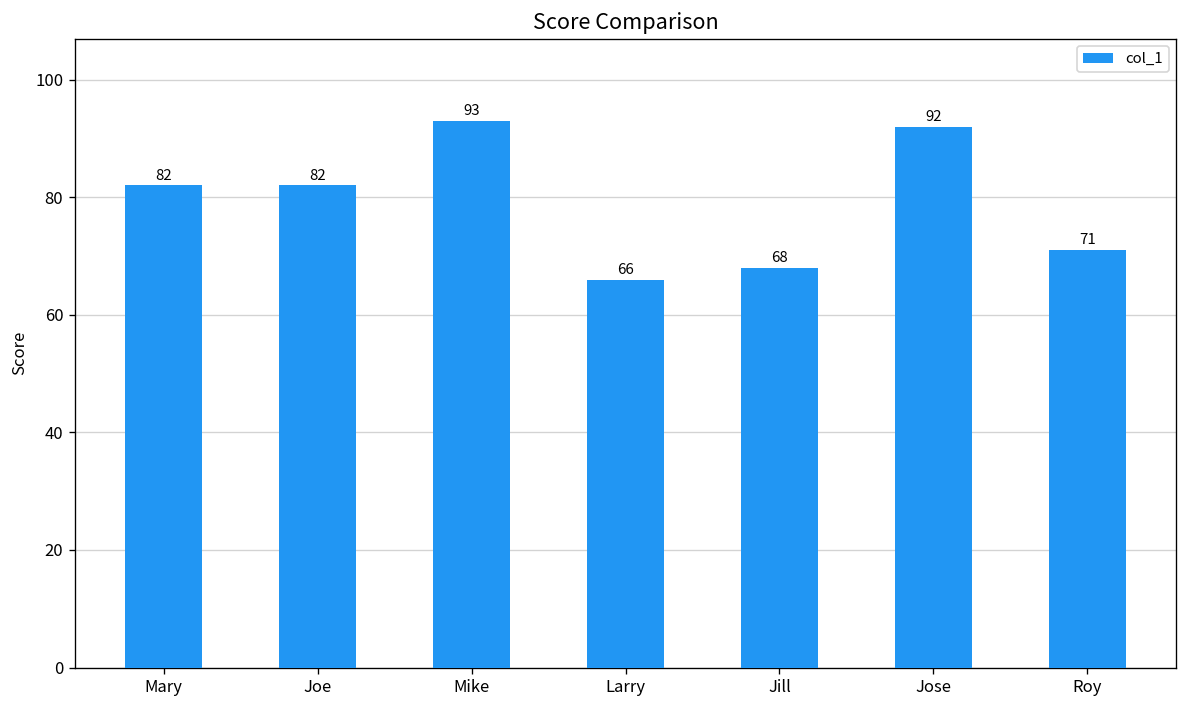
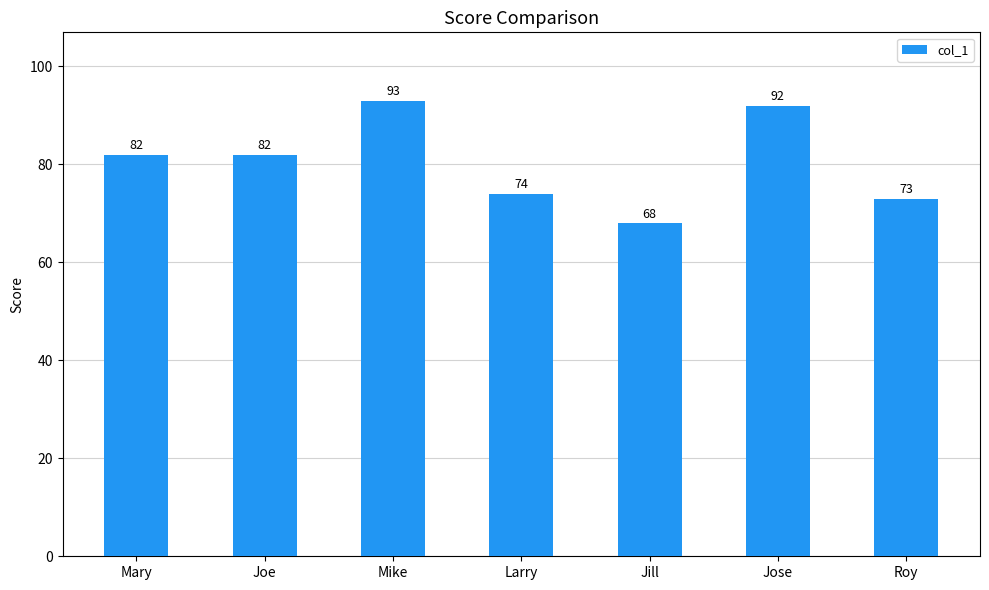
Larry: 66 -> 74
Roy: 71 -> 73
